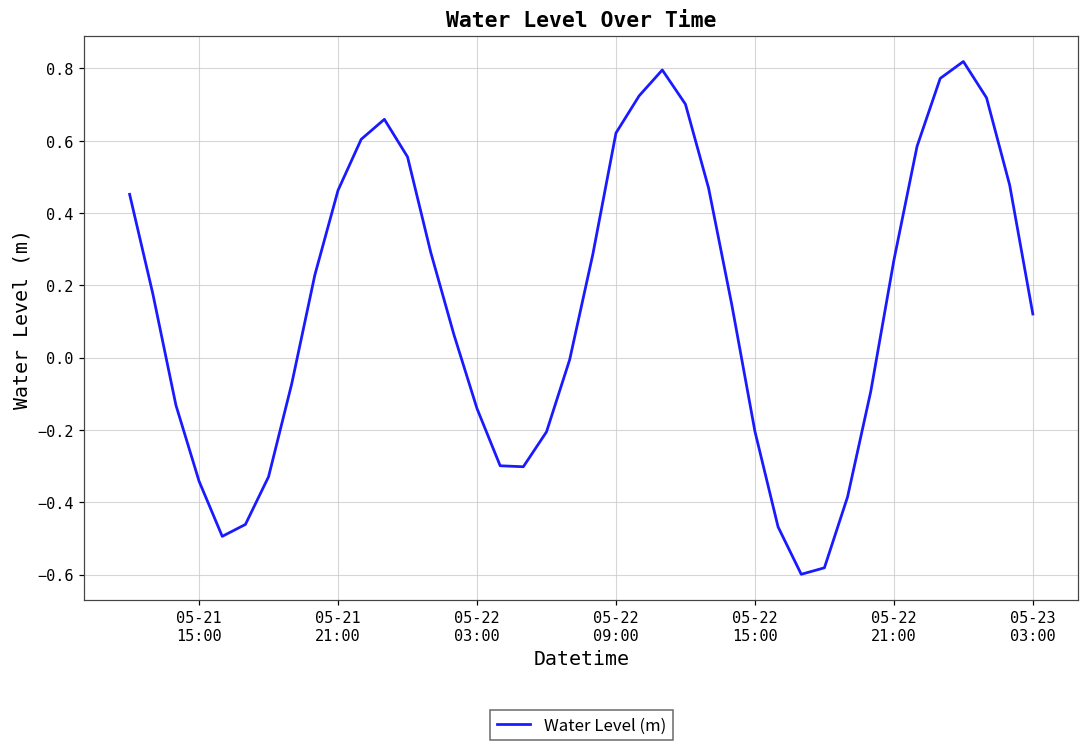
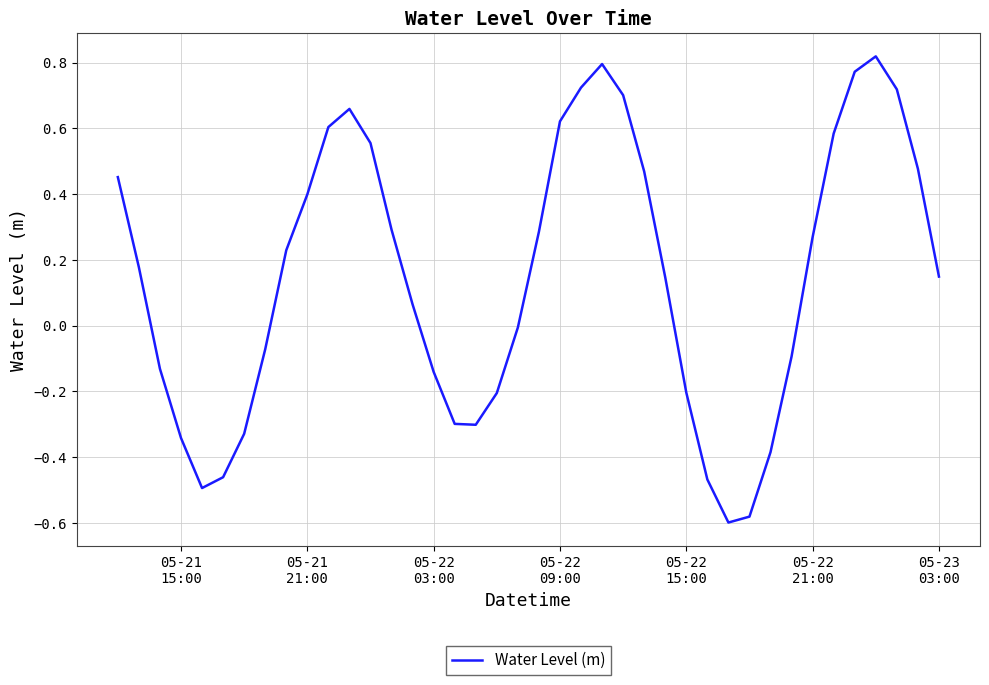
05-21 21:00: 0.46 -> 0.40
05-23 03:00: 0.12 -> 0.15
